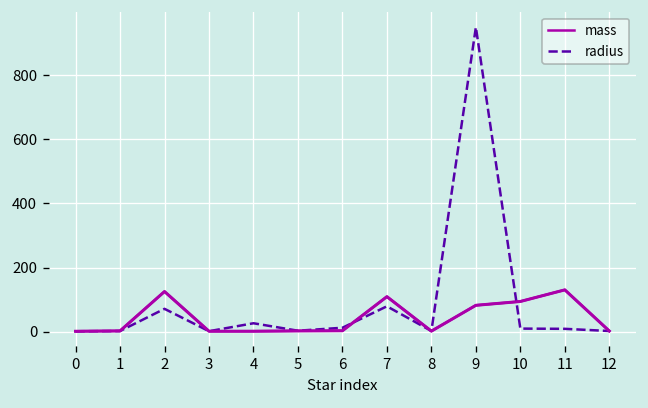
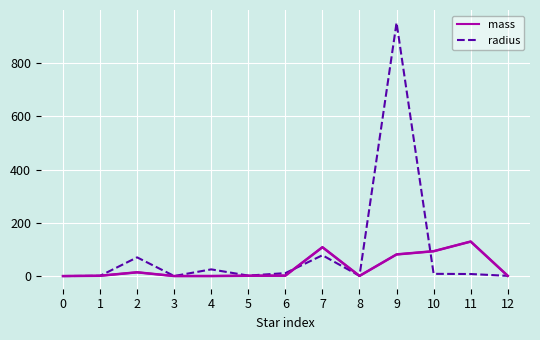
mass, 2: 130 -> 20
